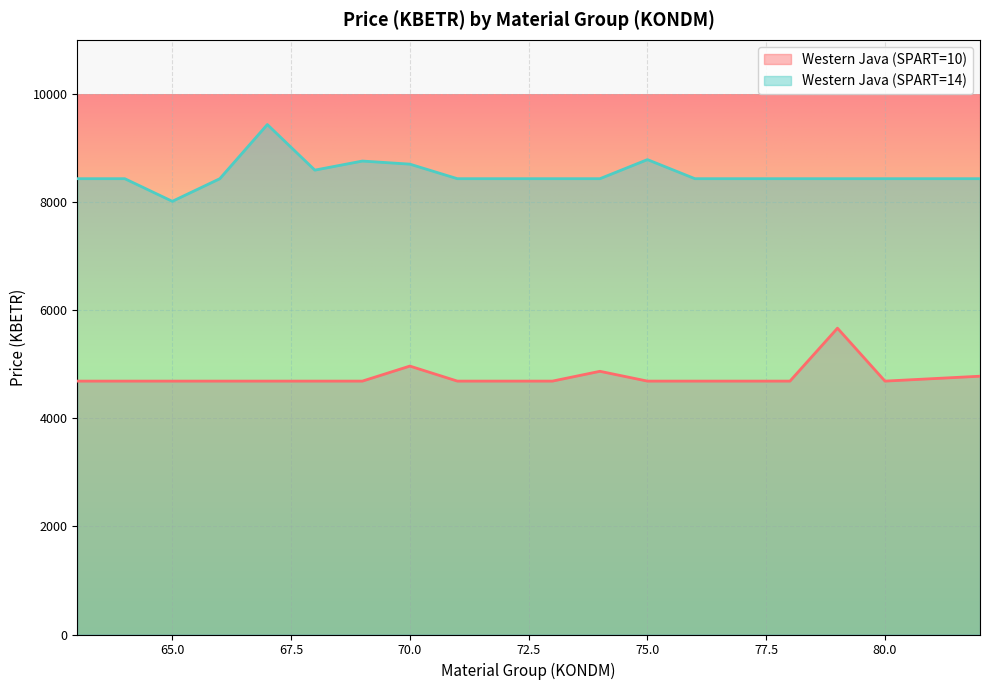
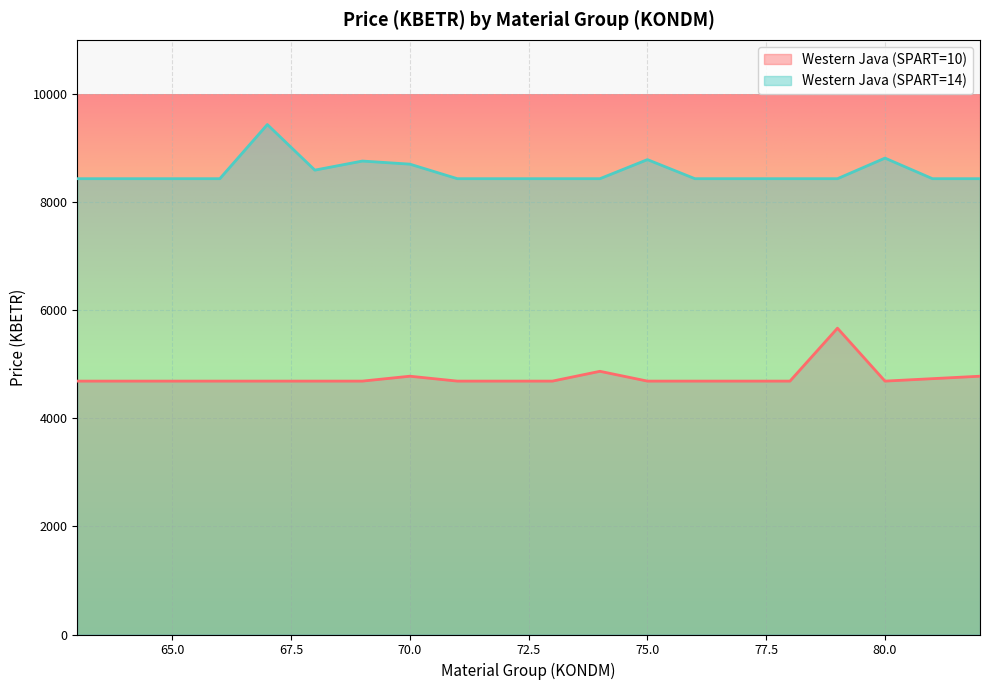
Western Java (SPART=14), 65.0: 8000 -> 8400
Western Java (SPART=10), 70.0: 5000 -> 4800
Western Java (SPART=14), 80.0: 8400 -> 8800
